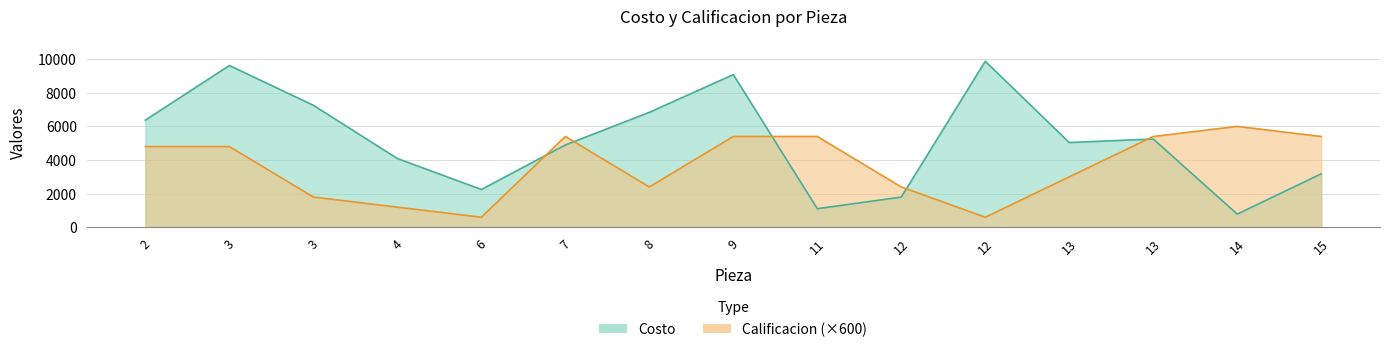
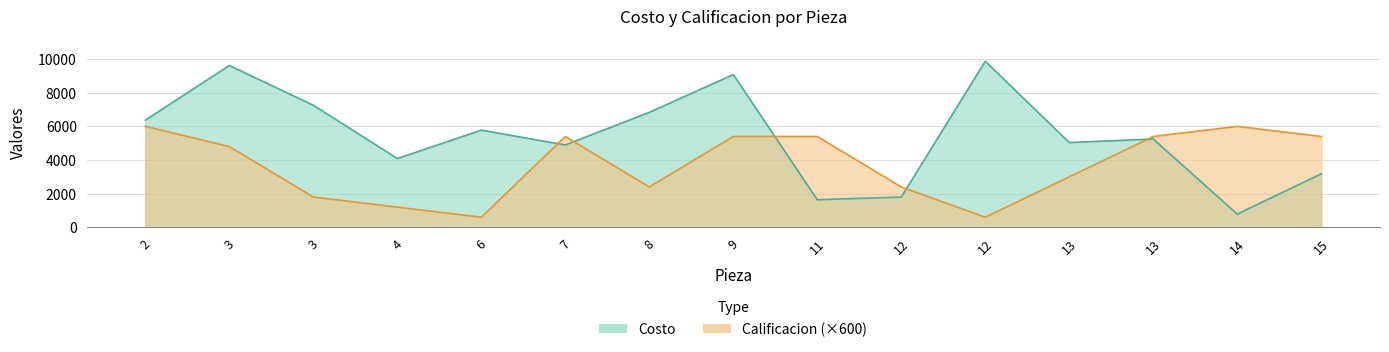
Calificacion (×600), 2: 4800 -> 6000
Costo, 6: 2300 -> 5800
Costo, 11: 1100 -> 1600
